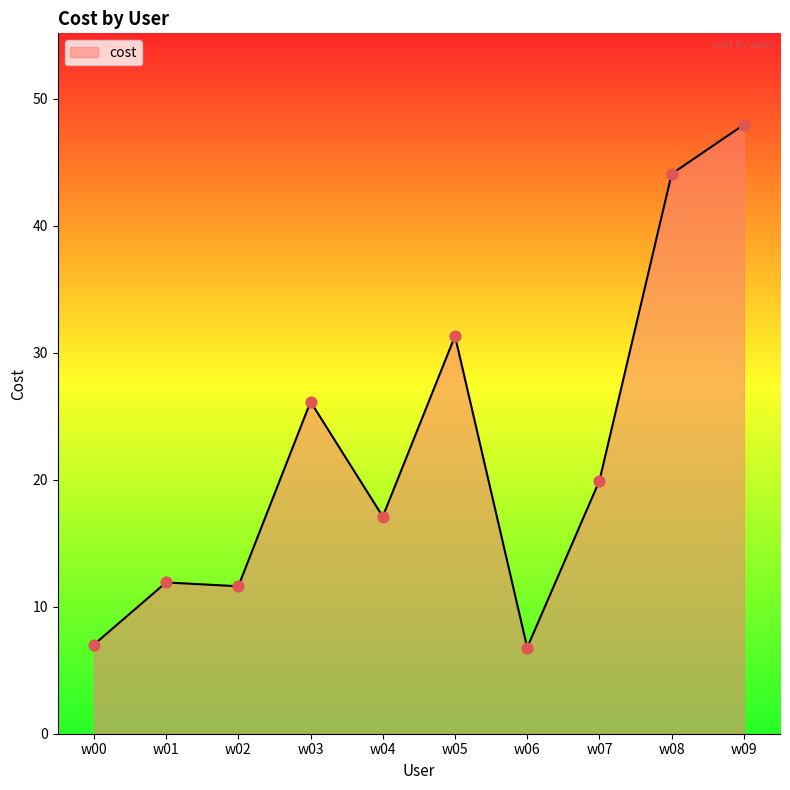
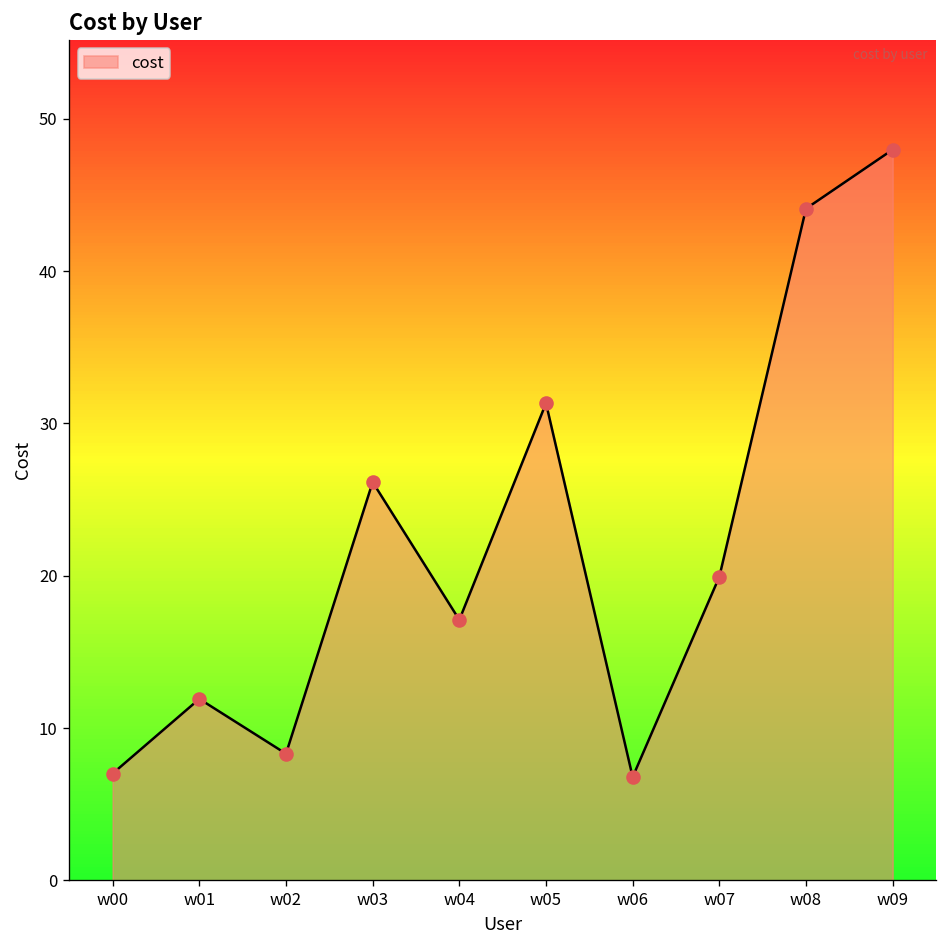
w02: 11.6 -> 8.3
